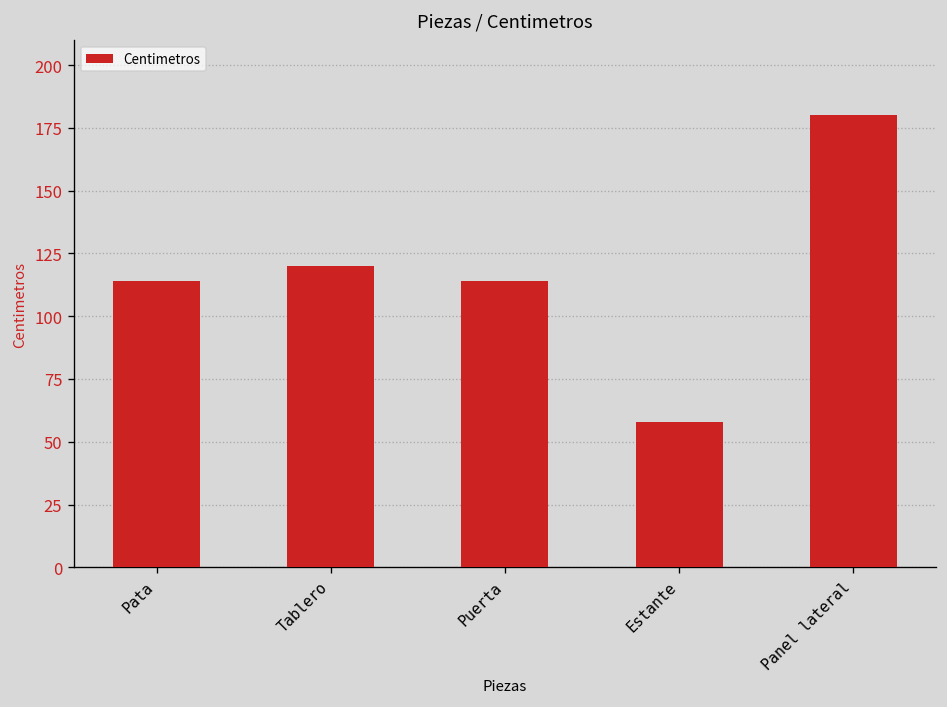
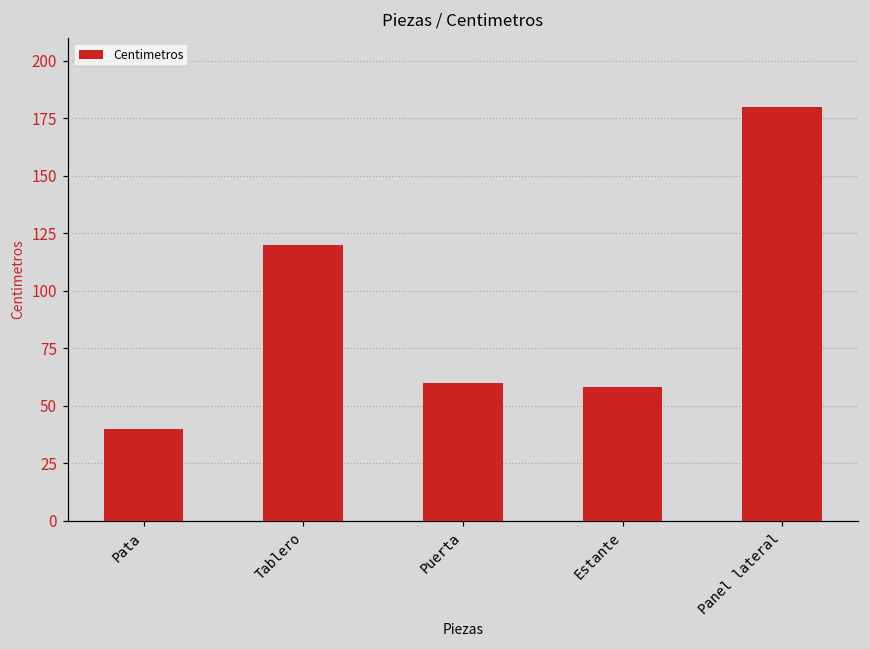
Pata: 114 -> 40
Puerta: 114 -> 60
